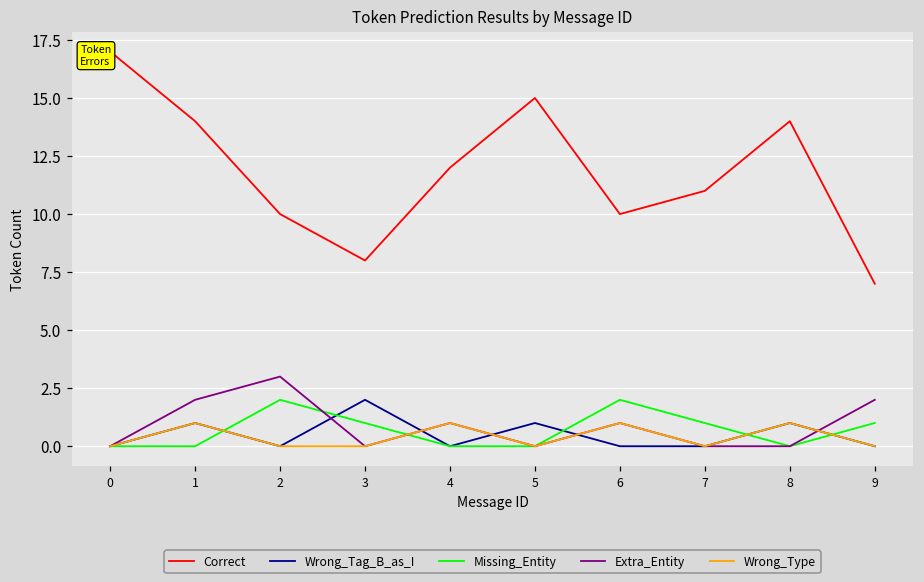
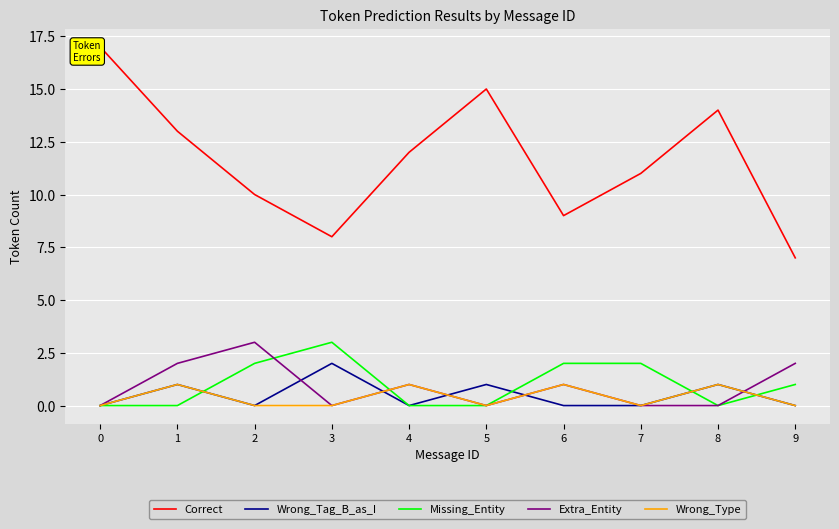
Correct, 1: 14 -> 13
Missing_Entity, 3: 1 -> 3
Correct, 6: 10 -> 9
Missing_Entity, 7: 1 -> 2
